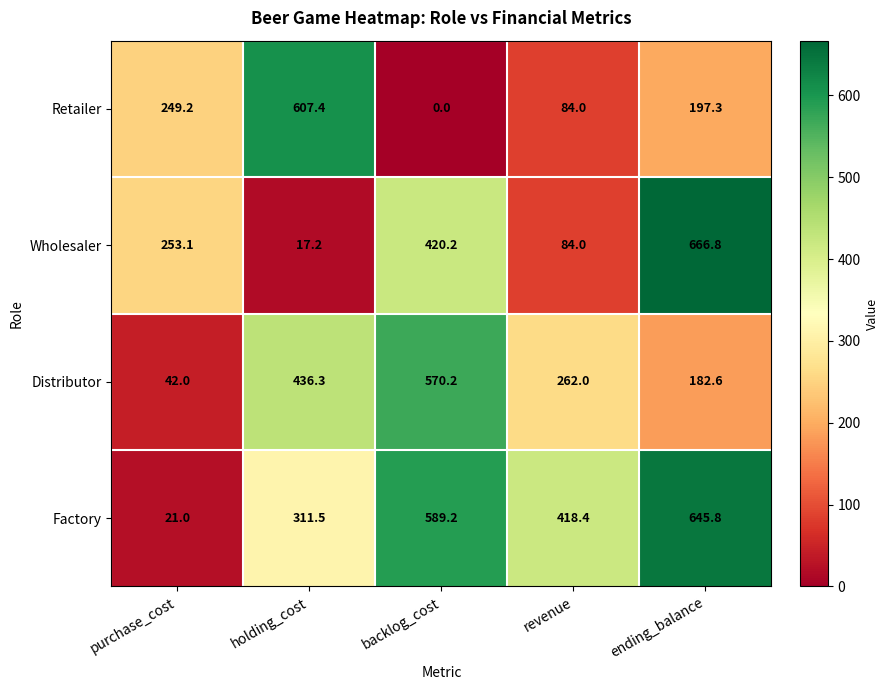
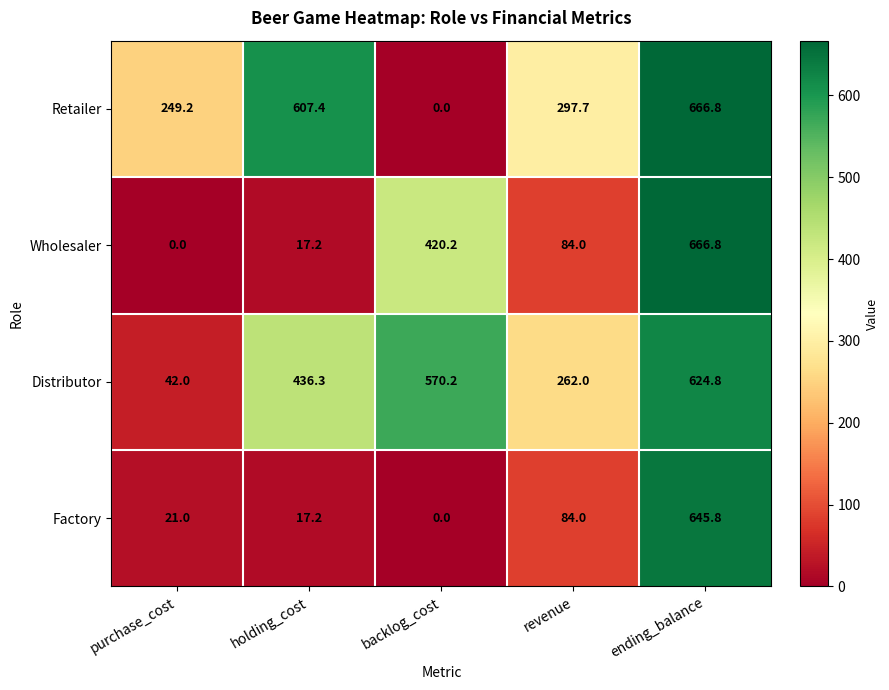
Retailer, revenue: 84.0 -> 297.7
Retailer, ending_balance: 197.3 -> 666.8
Wholesaler, purchase_cost: 253.1 -> 0.0
Distributor, ending_balance: 182.6 -> 624.8
Factory, holding_cost: 311.5 -> 17.2
Factory, backlog_cost: 589.2 -> 0.0
Factory, revenue: 418.4 -> 84.0
